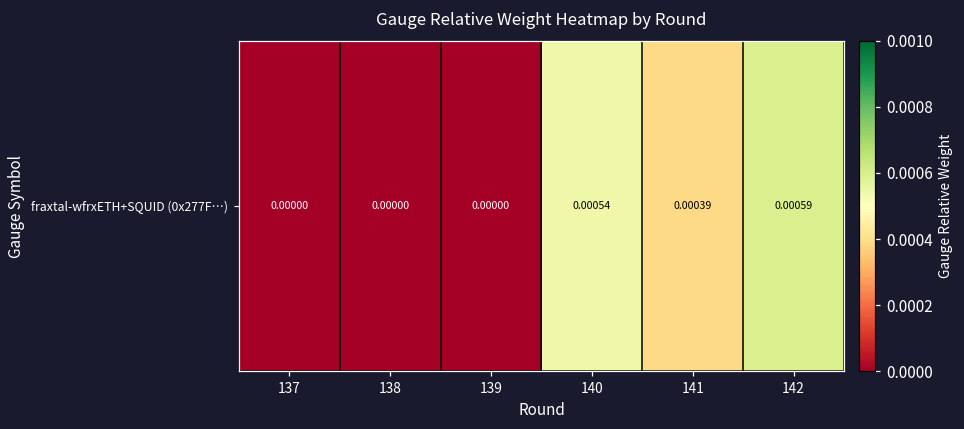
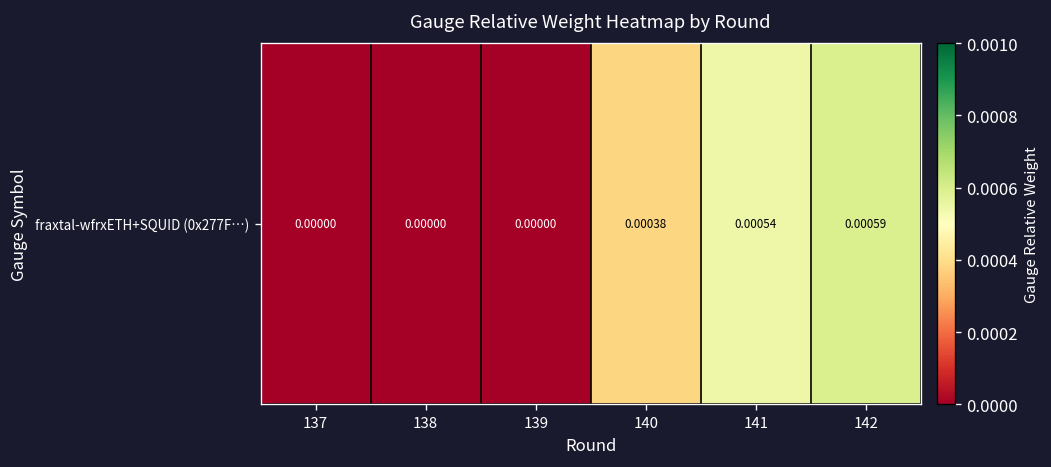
fraxtal-wfrxETH+SQUID (0x277F…), 140: 0.00054 -> 0.00038
fraxtal-wfrxETH+SQUID (0x277F…), 141: 0.00039 -> 0.00054
